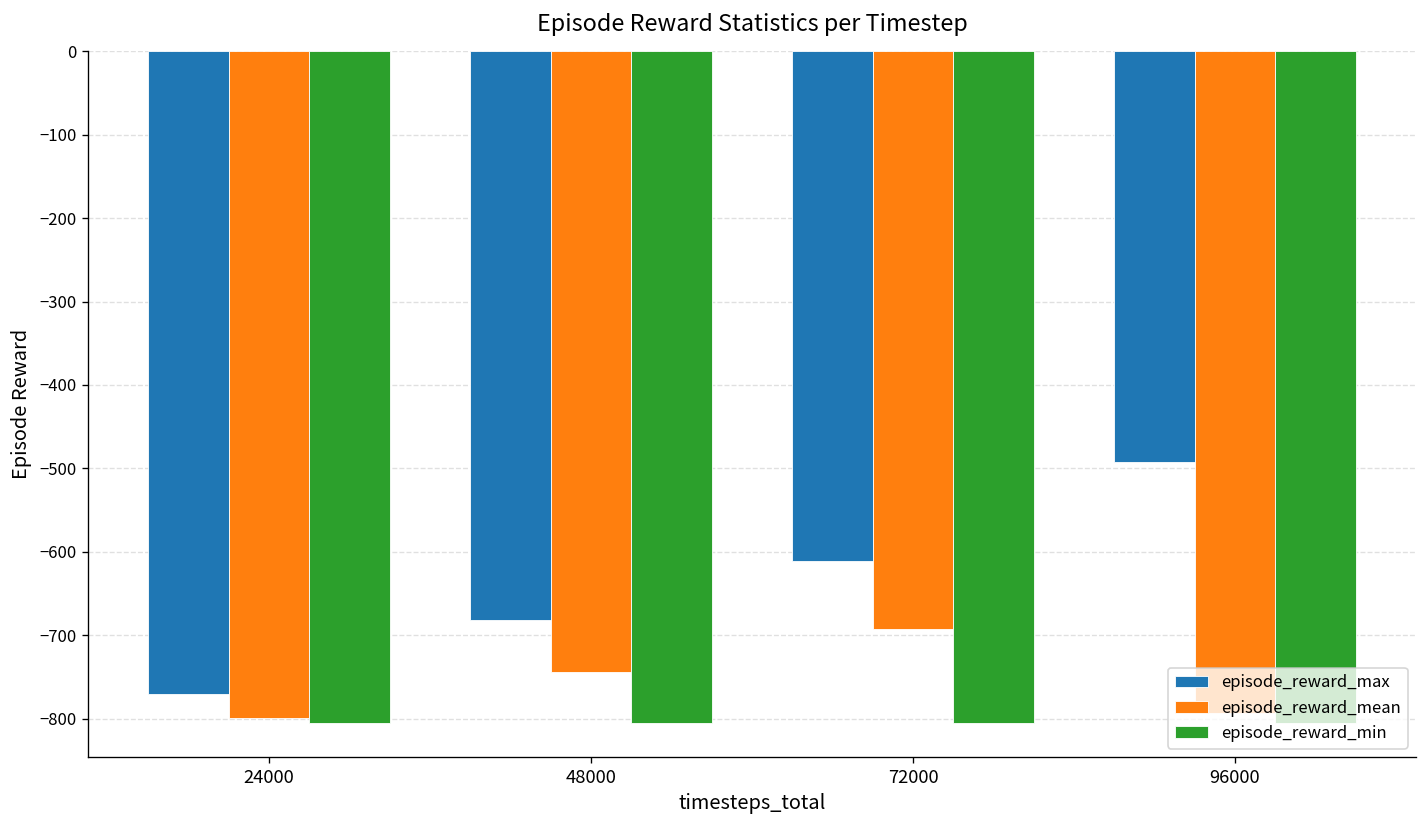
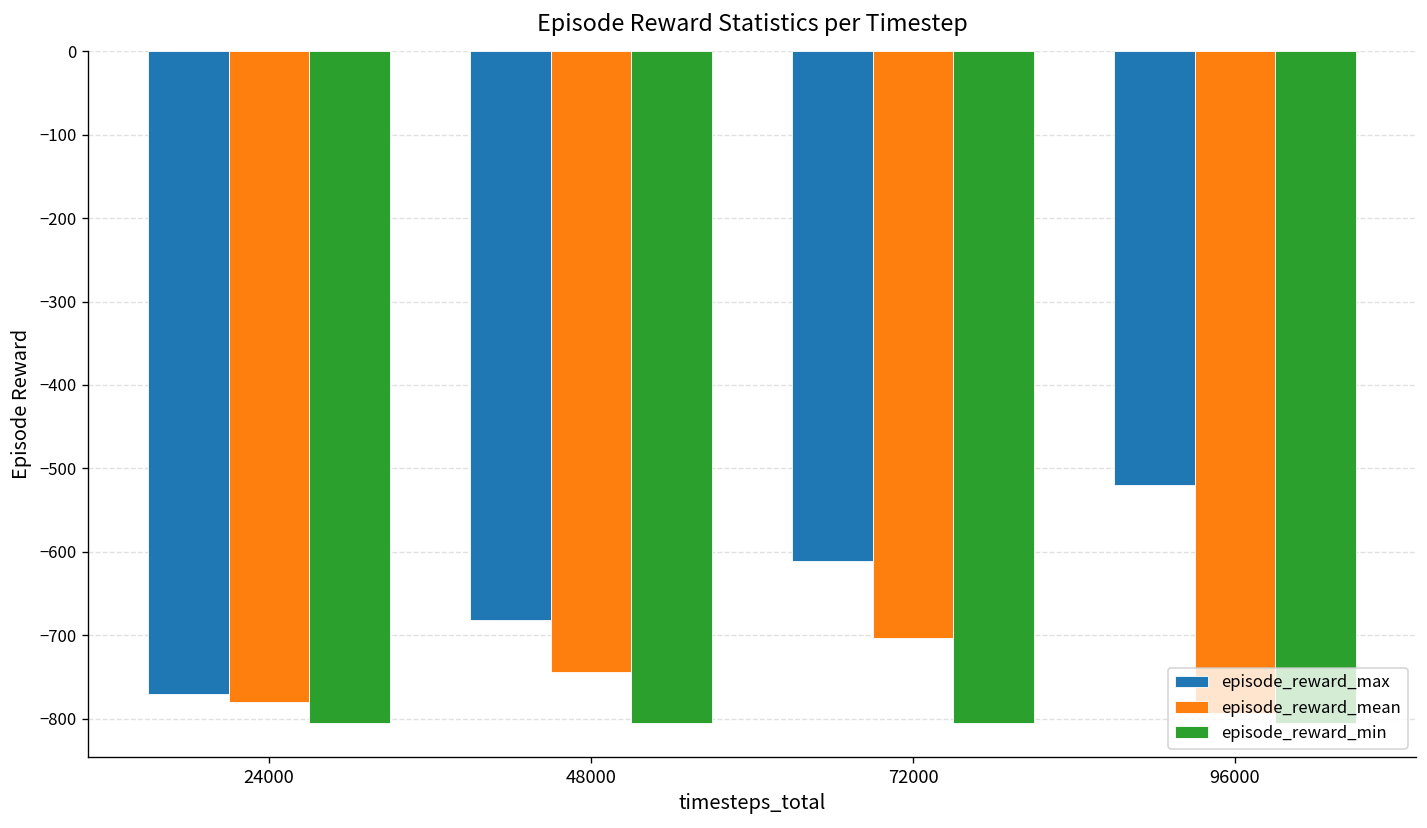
episode_reward_mean, 24000: -800 -> -780
episode_reward_mean, 72000: -690 -> -700
episode_reward_max, 96000: -490 -> -520
